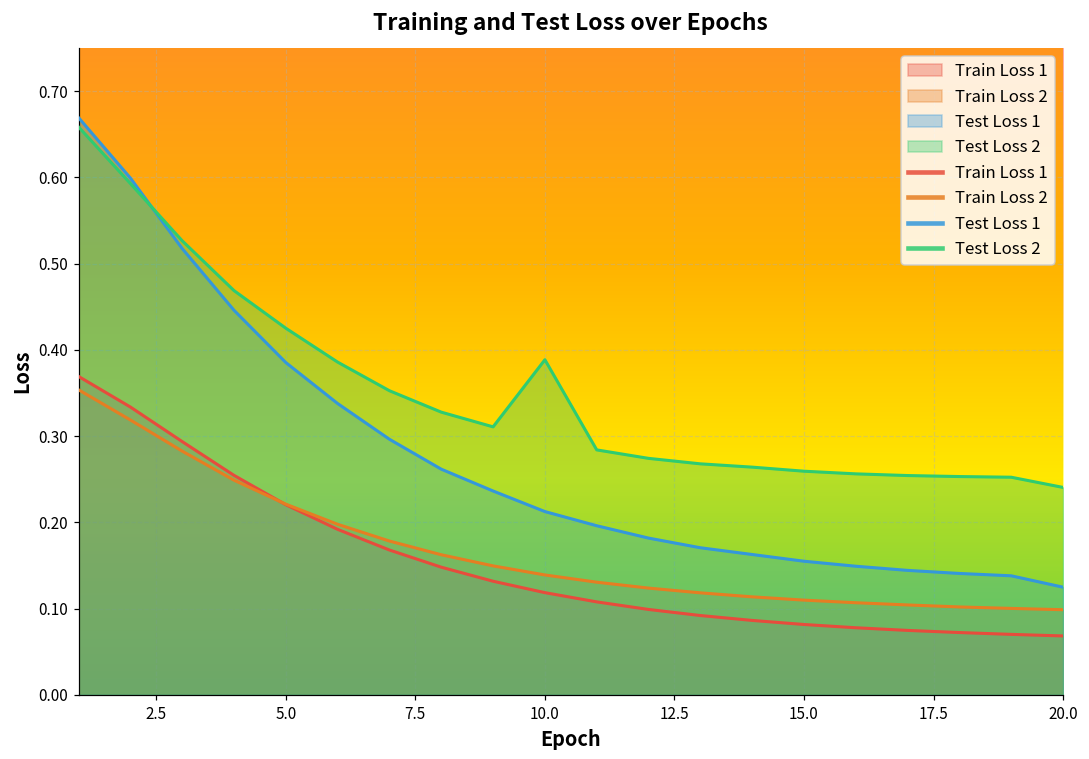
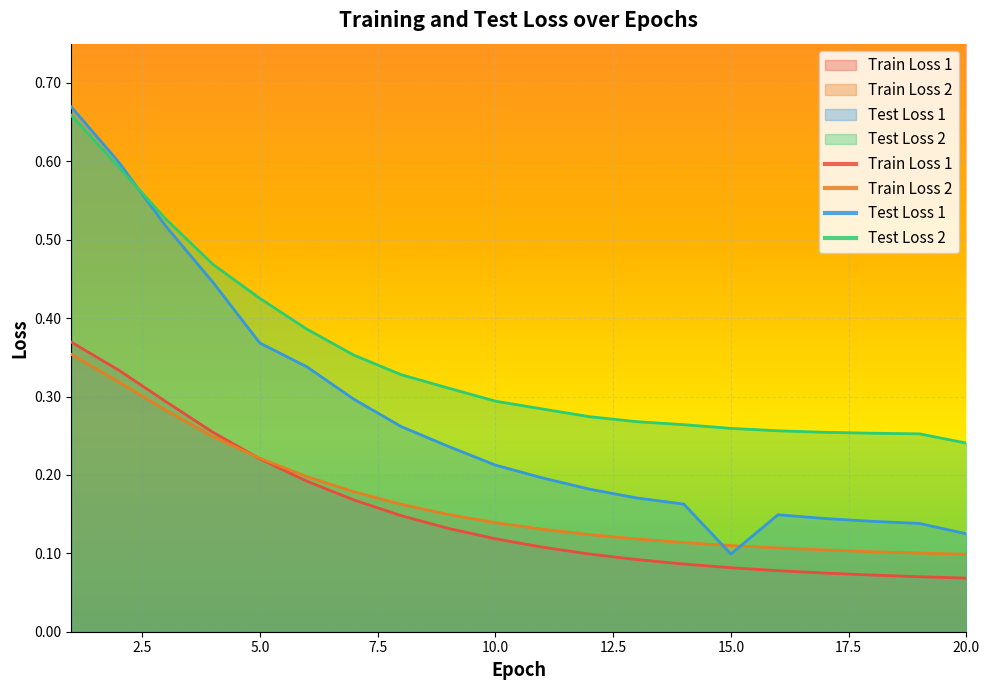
Test Loss 1, 5.0: 0.39 -> 0.37
Test Loss 2, 10.0: 0.39 -> 0.29
Test Loss 1, 15.0: 0.15 -> 0.10
